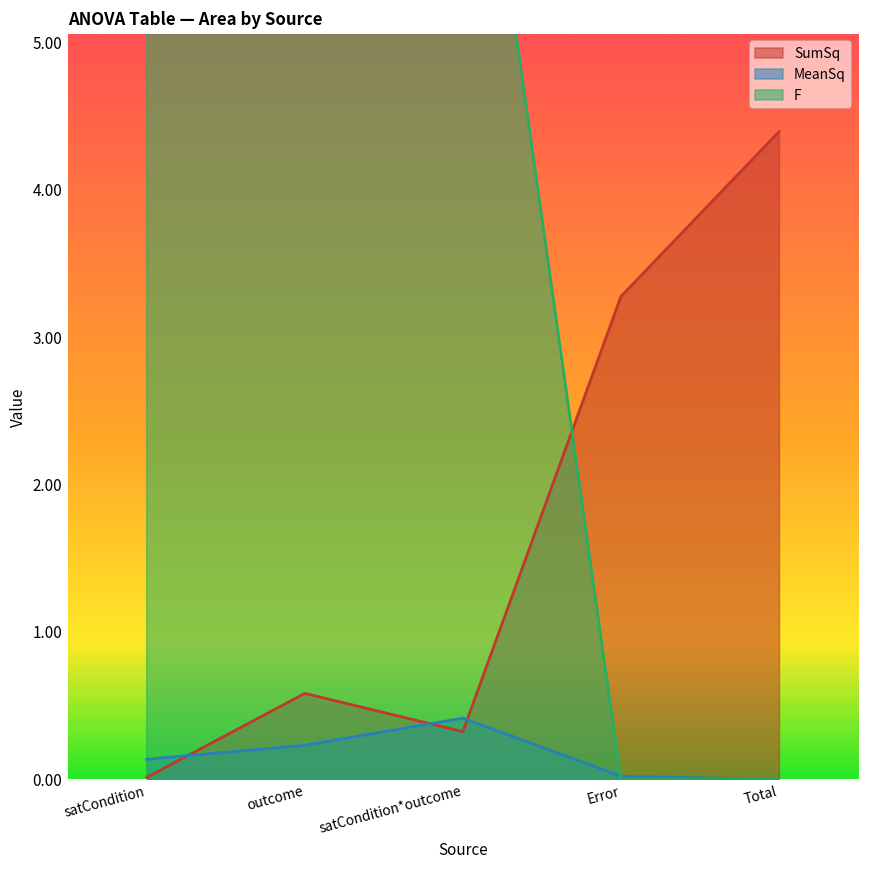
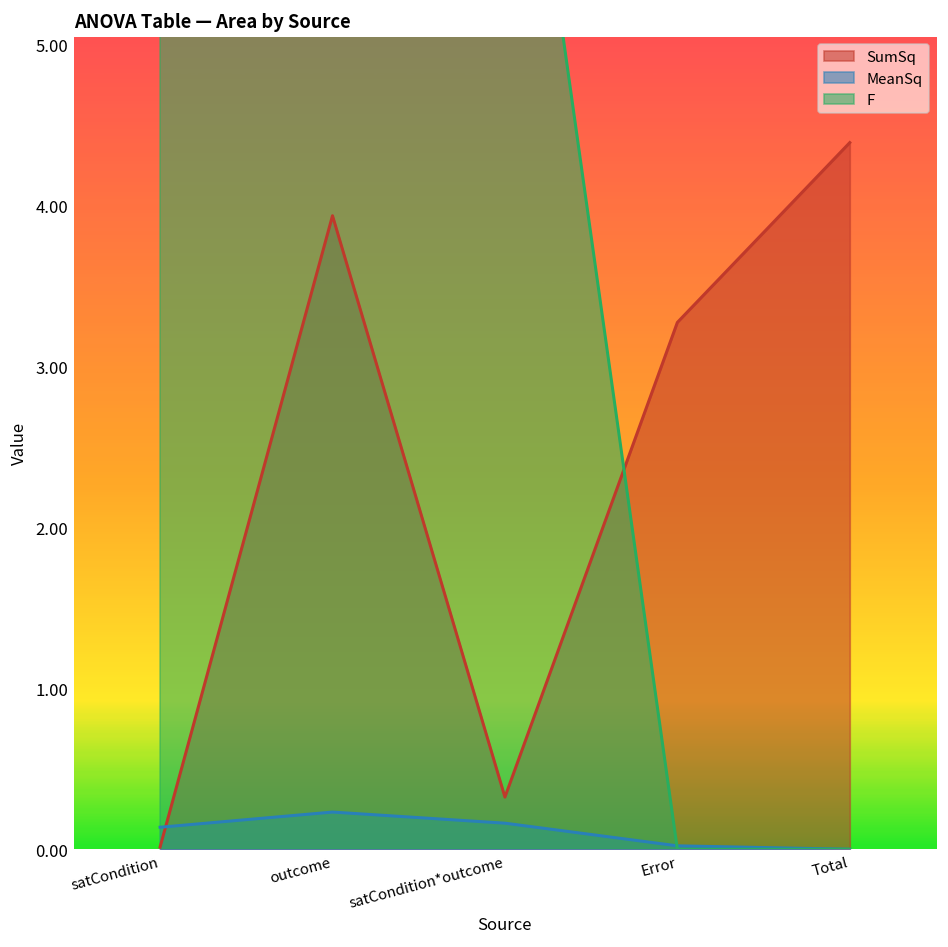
SumSq, outcome: 0.58 -> 3.94
MeanSq, satCondition*outcome: 0.42 -> 0.16
